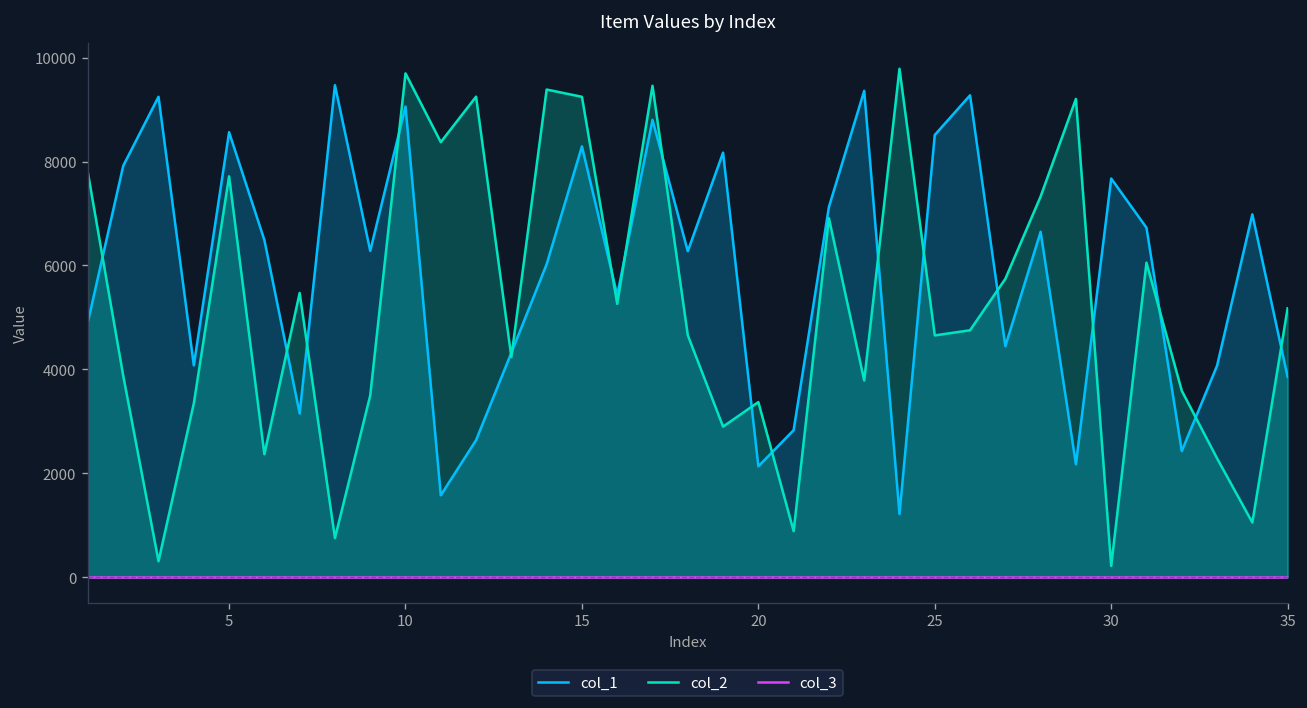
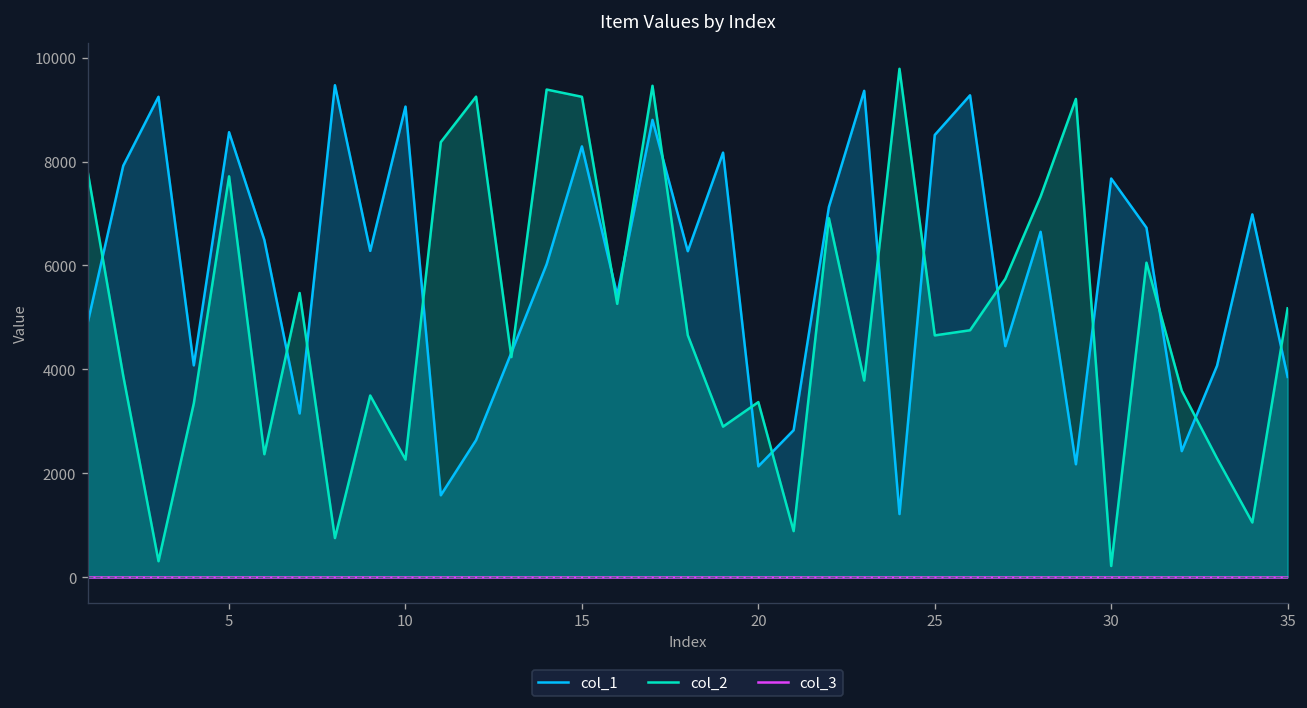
col_2, 10: 9700 -> 2300
